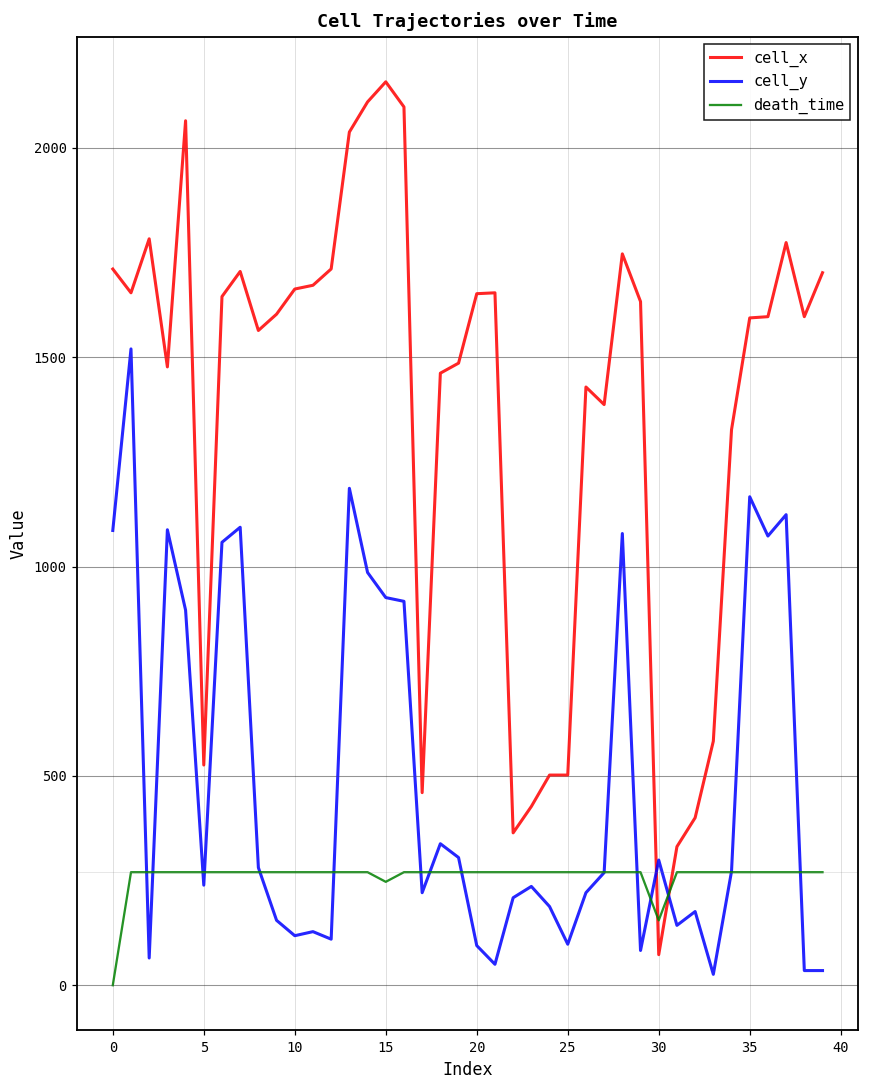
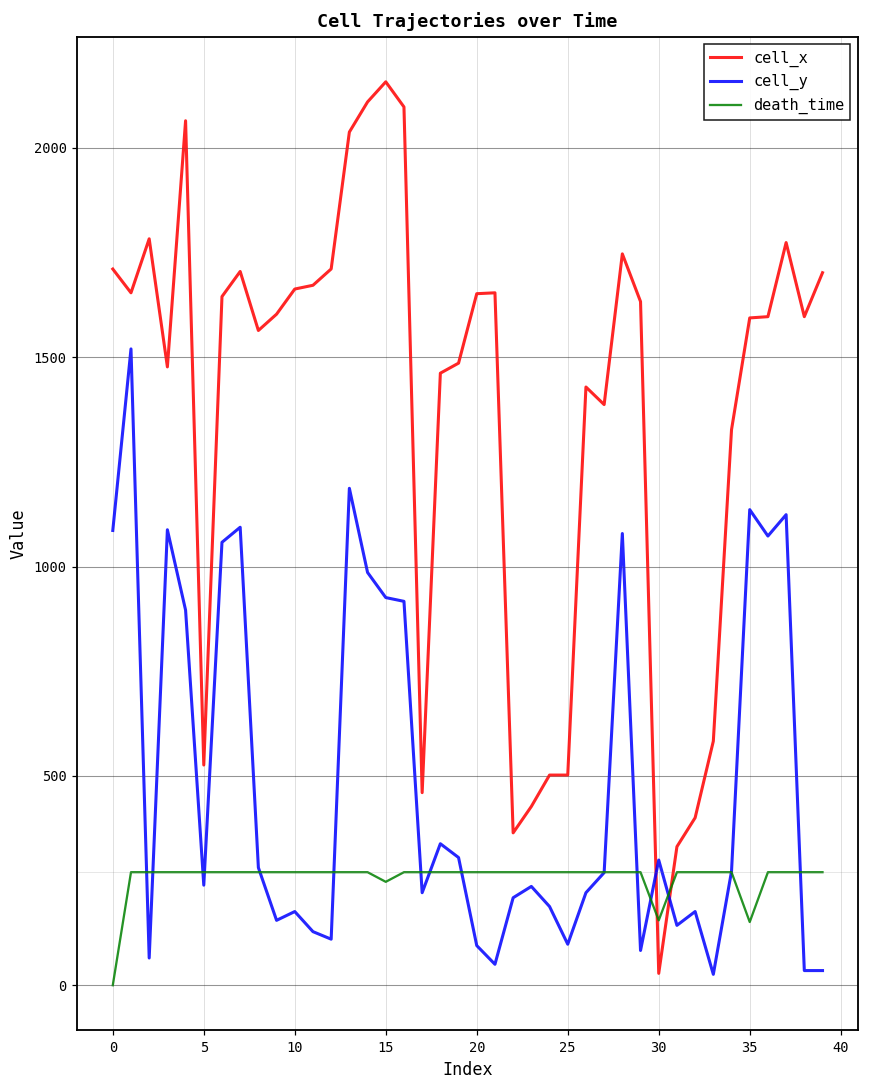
cell_y, 10: 120 -> 180
cell_x, 30: 70 -> 30
cell_y, 35: 1170 -> 1140
death_time, 35: 270 -> 150
